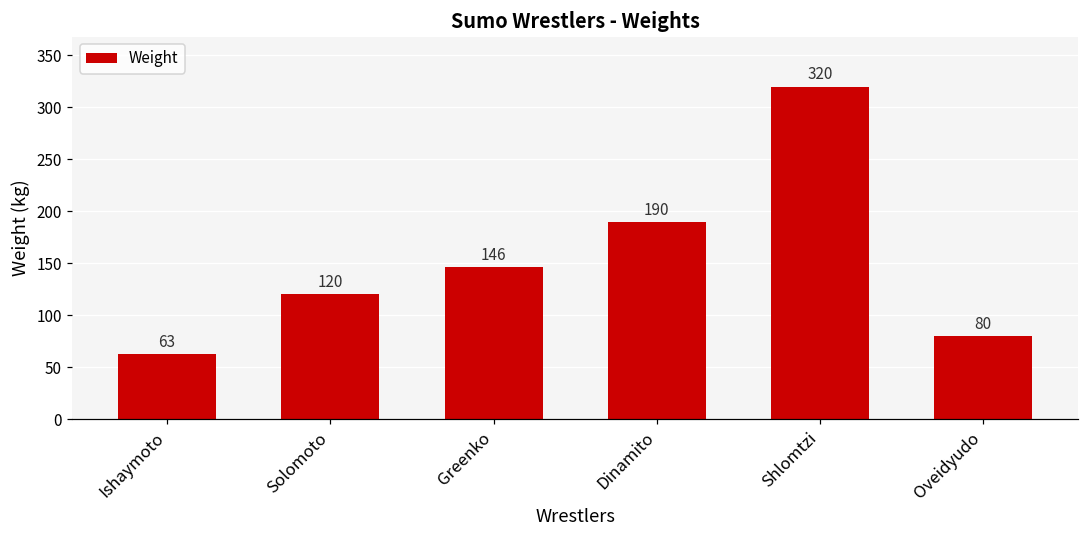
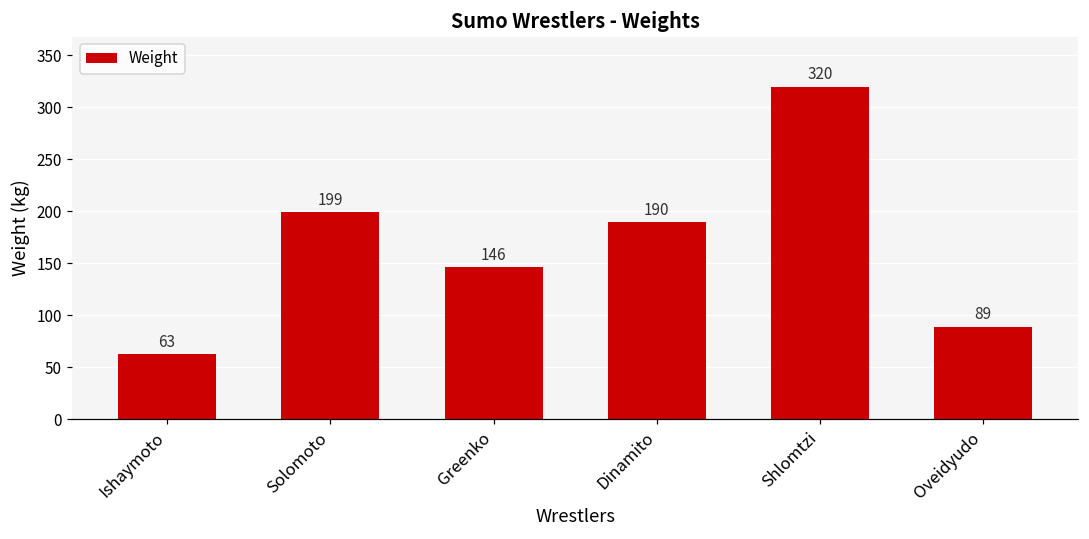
Solomoto: 120 -> 199
Oveidyudo: 80 -> 89
